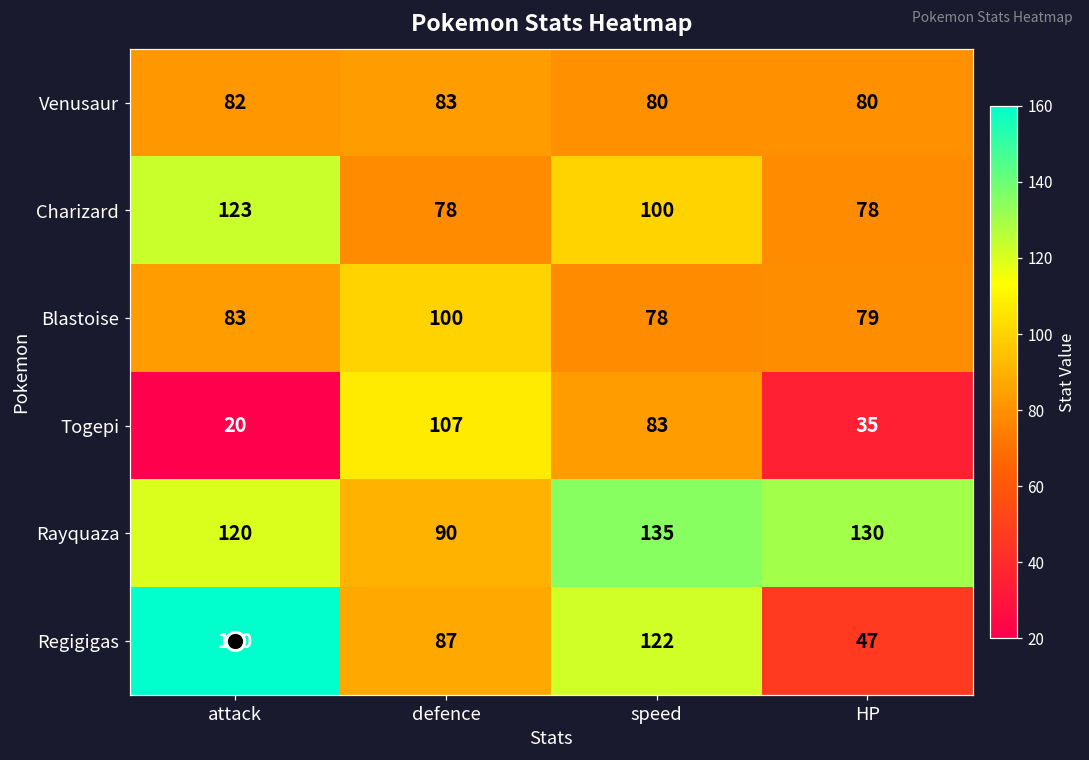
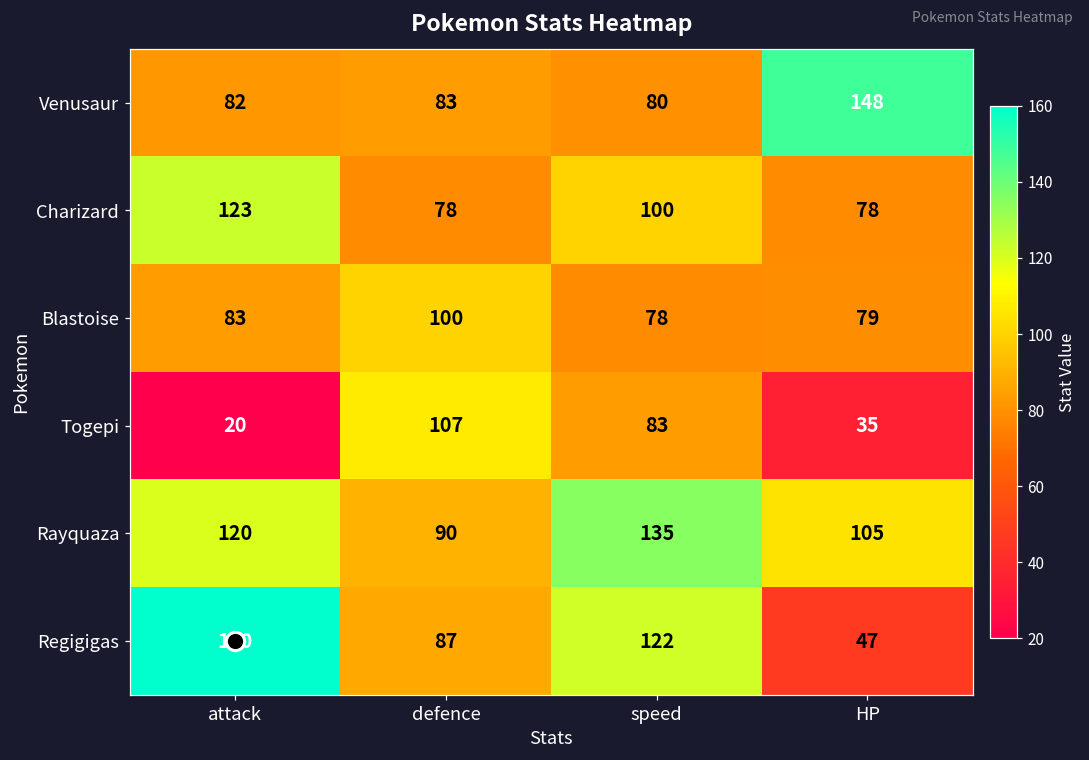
Venusaur, HP: 80 -> 148
Rayquaza, HP: 130 -> 105
